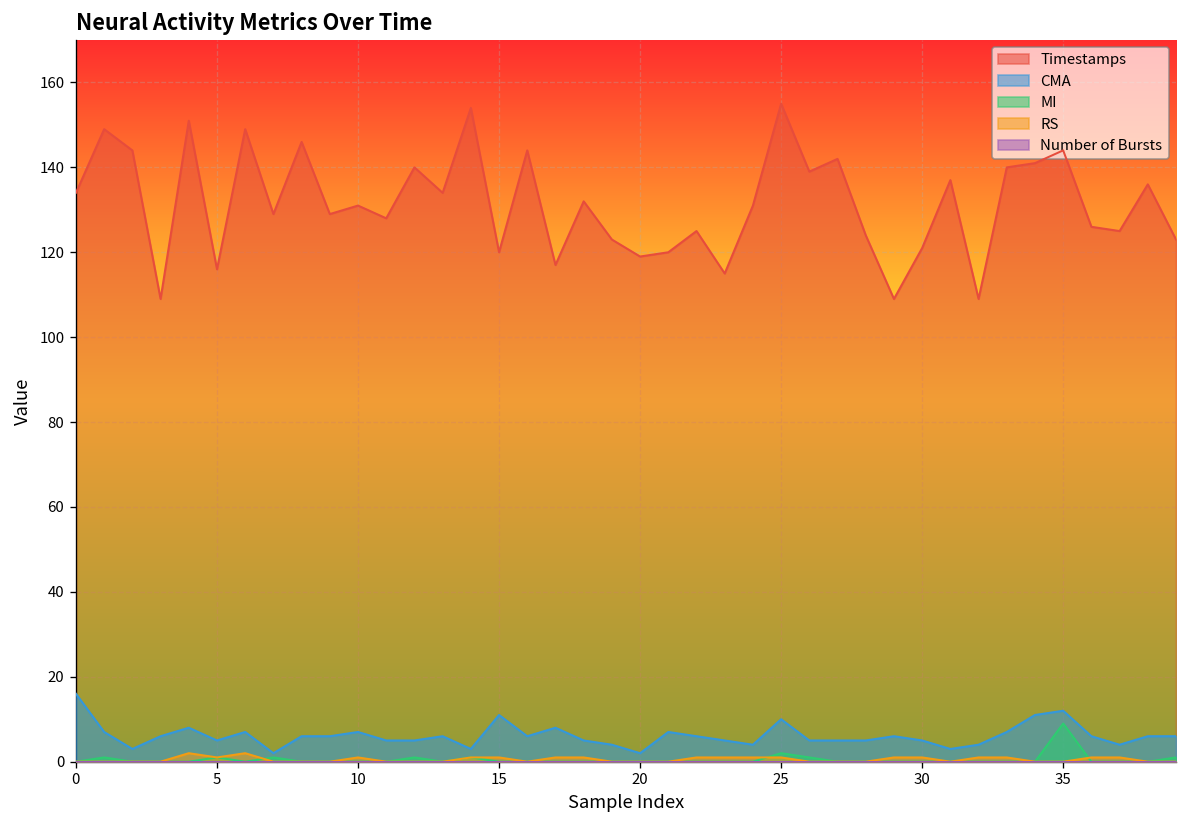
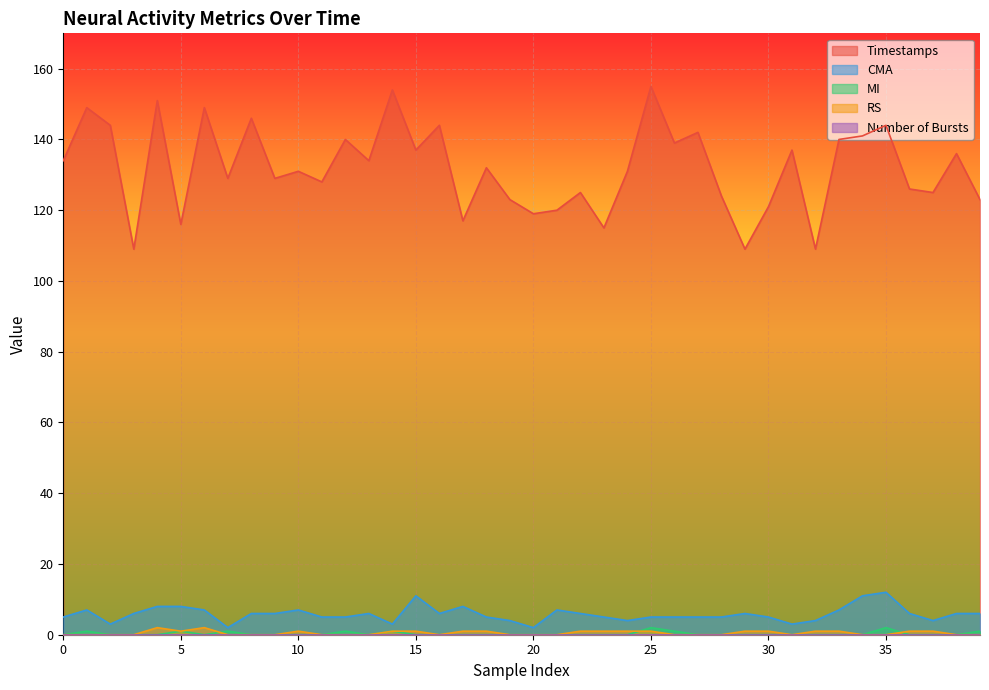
CMA, 0: 16 -> 5
CMA, 5: 5 -> 8
Timestamps, 15: 120 -> 137
CMA, 25: 10 -> 5
MI, 35: 9 -> 2
